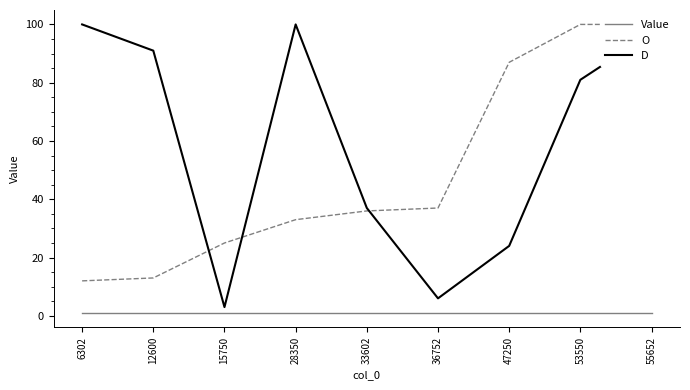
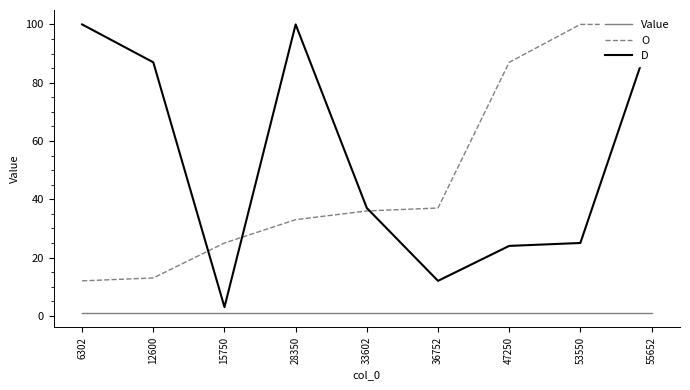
D, 12600: 91 -> 87
D, 36752: 6 -> 12
D, 53550: 81 -> 25
